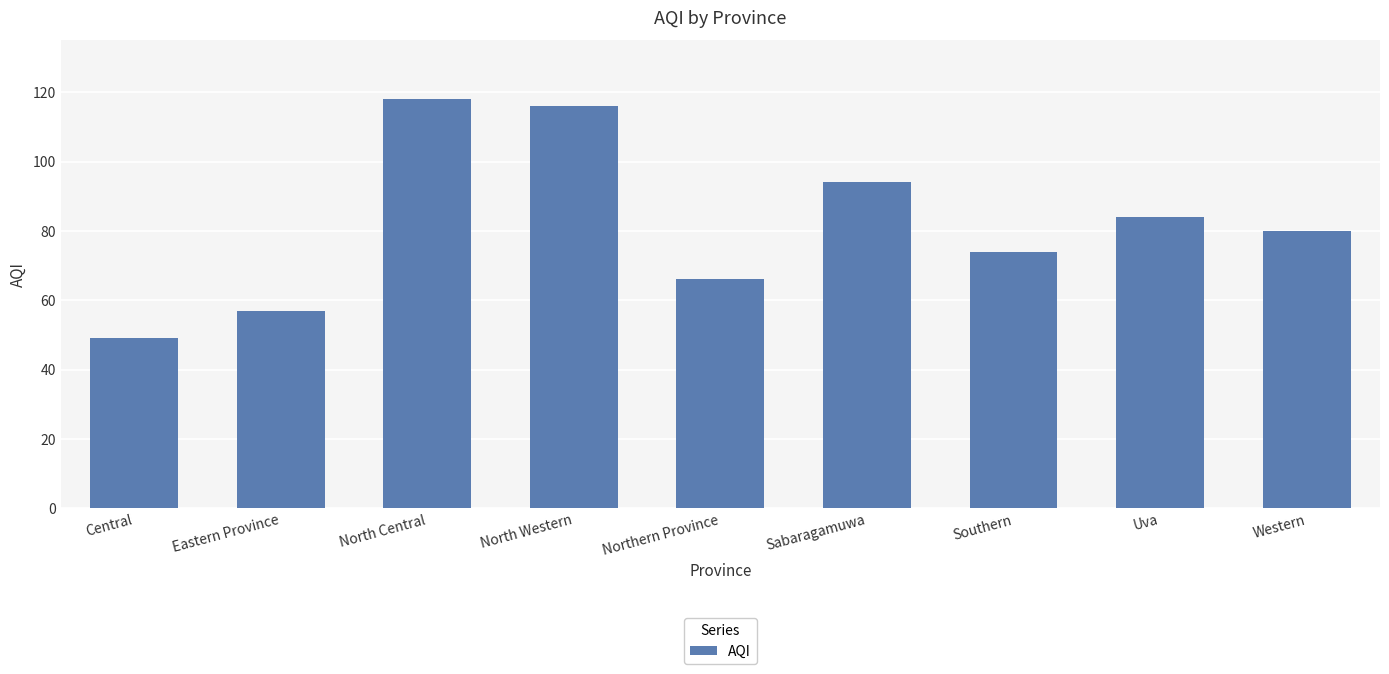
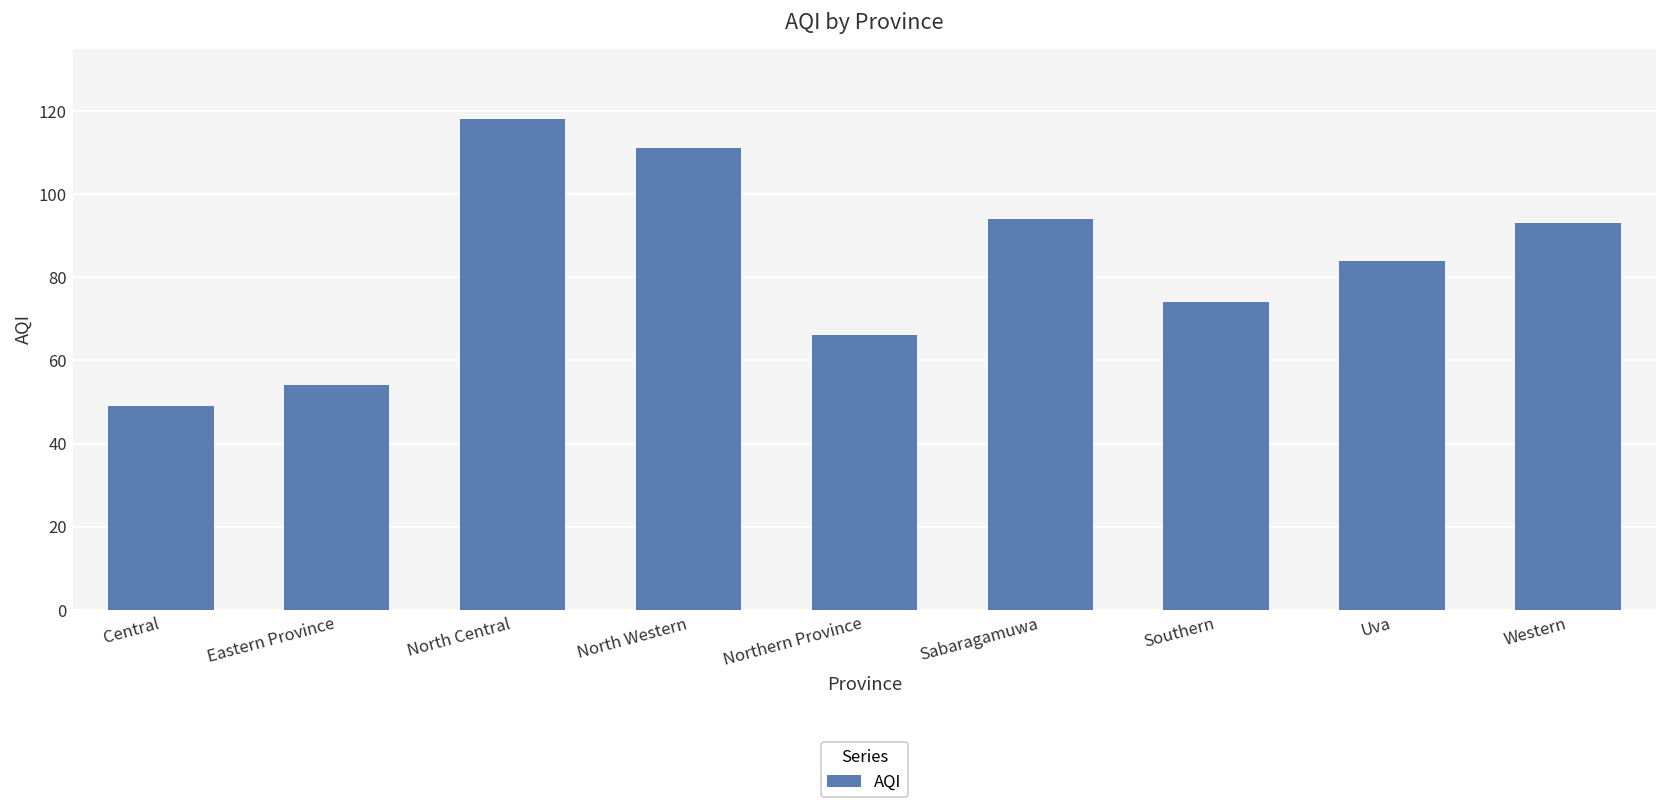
Eastern Province: 57 -> 54
North Western: 116 -> 111
Western: 80 -> 93
